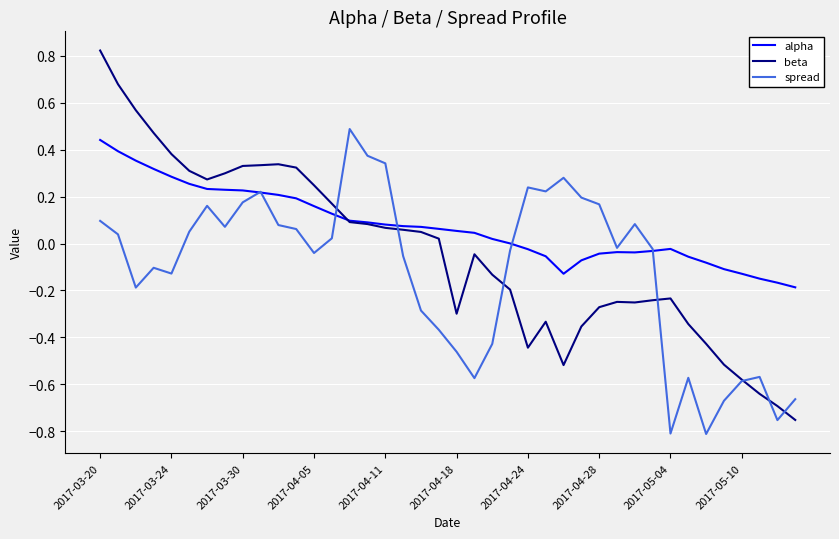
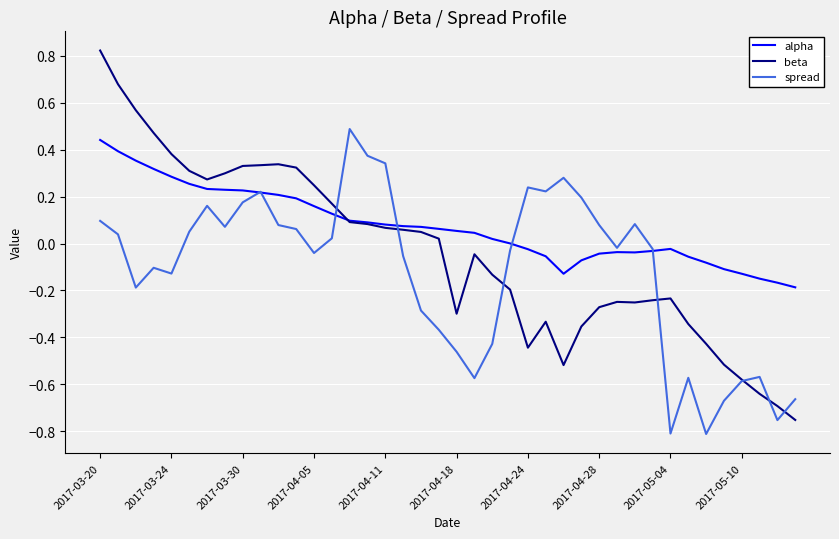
spread, 2017-04-28: 0.17 -> 0.08
